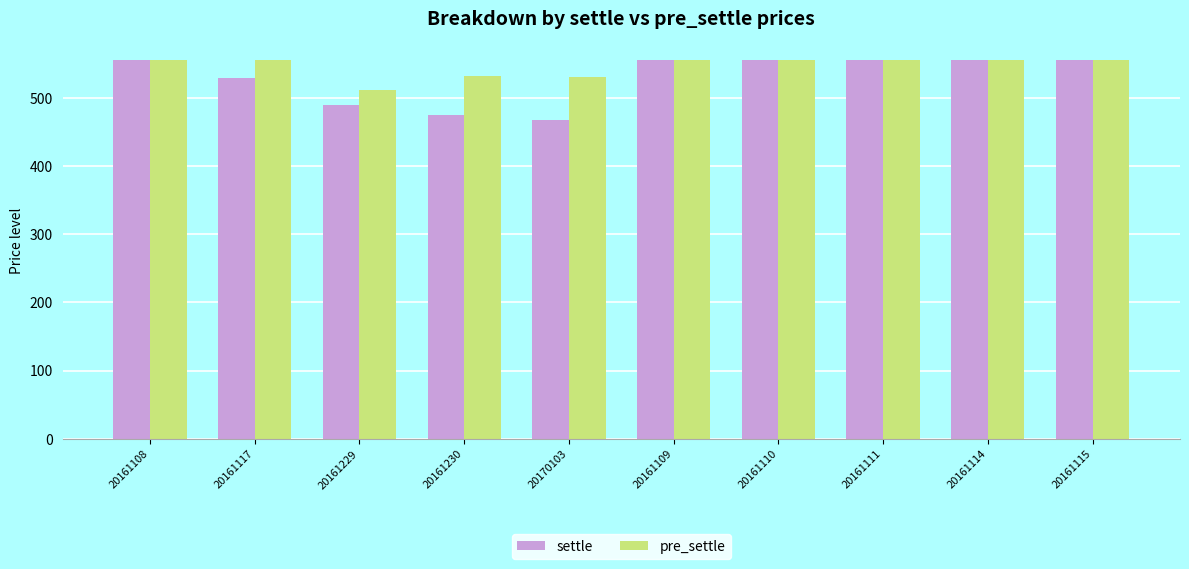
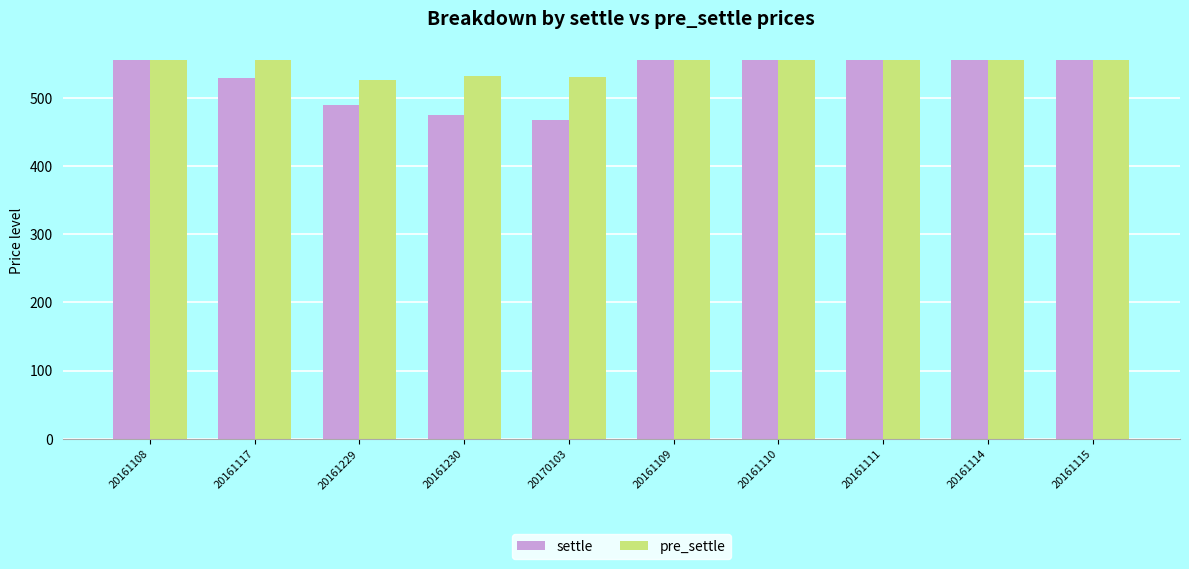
pre_settle, 20161229: 510 -> 530
